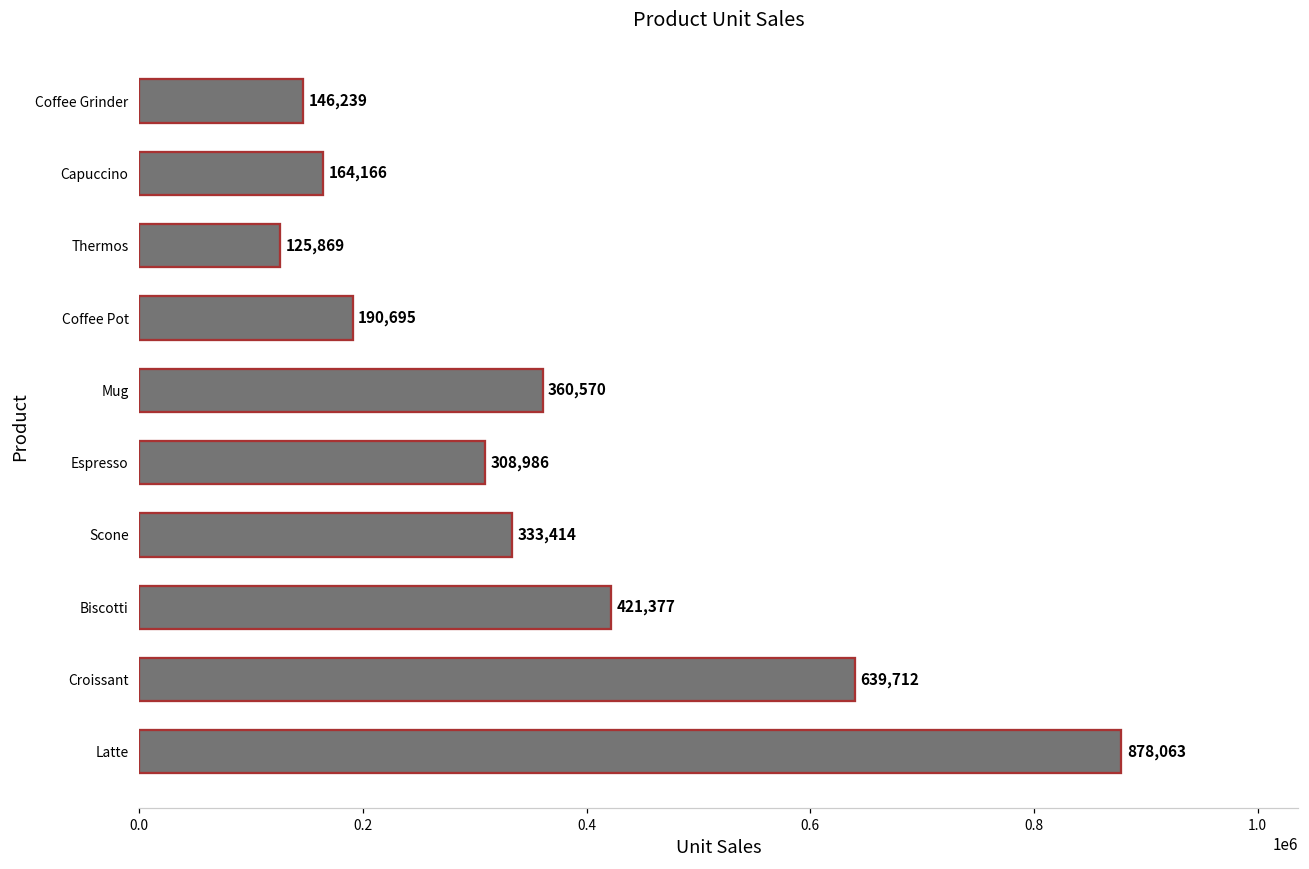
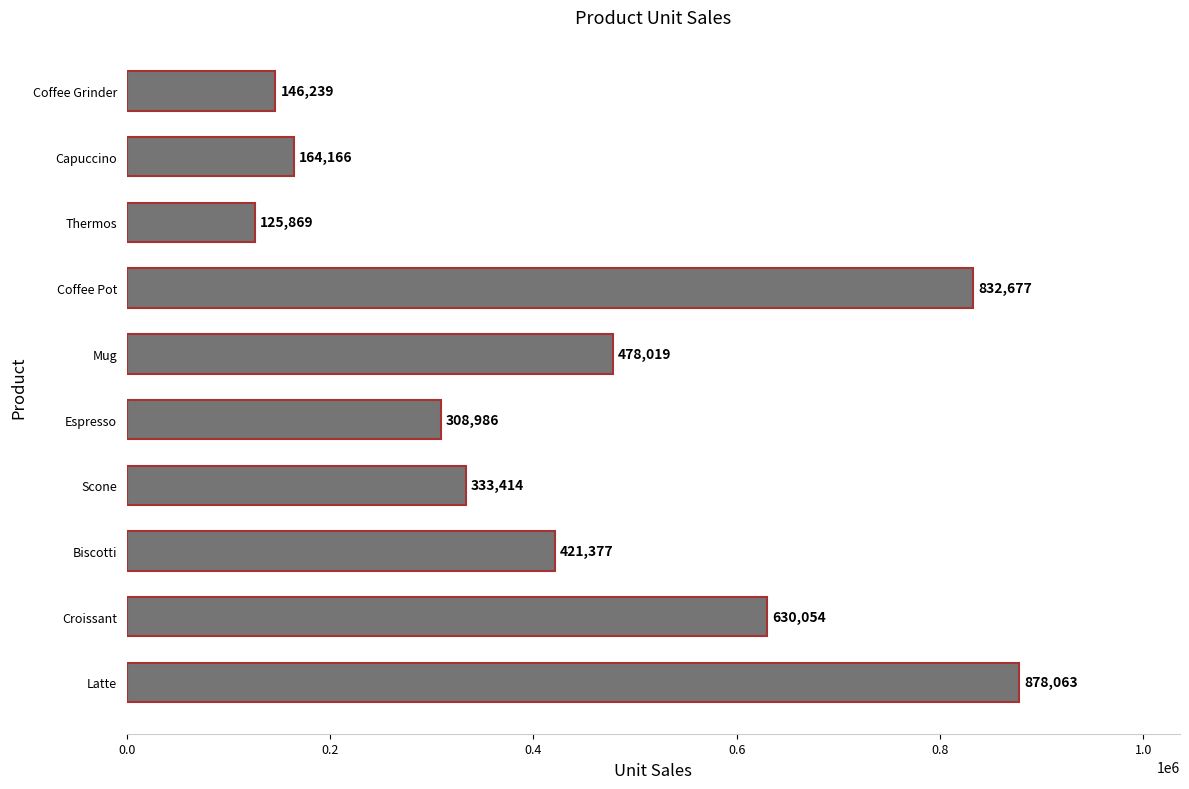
Coffee Pot: 190,695 -> 832,677
Mug: 360,570 -> 478,019
Croissant: 639,712 -> 630,054
